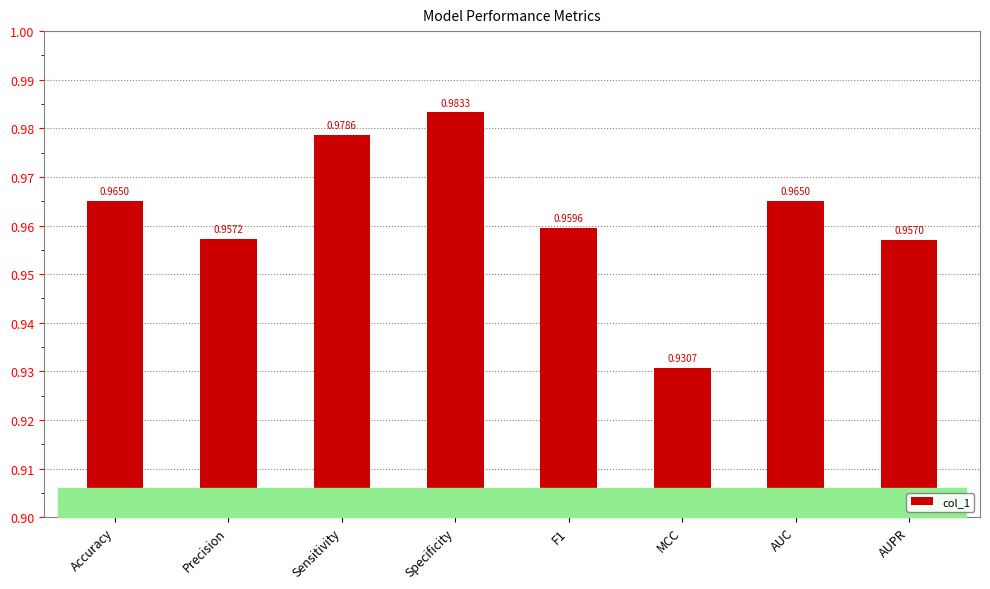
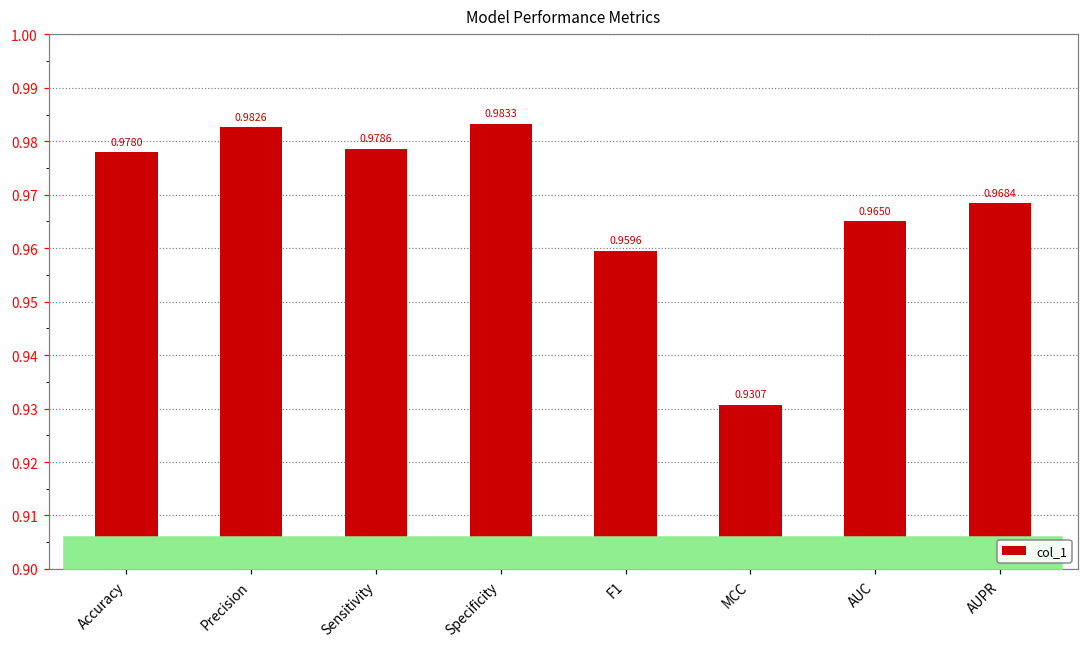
Accuracy: 0.9650 -> 0.9780
Precision: 0.9572 -> 0.9826
AUPR: 0.9570 -> 0.9684
